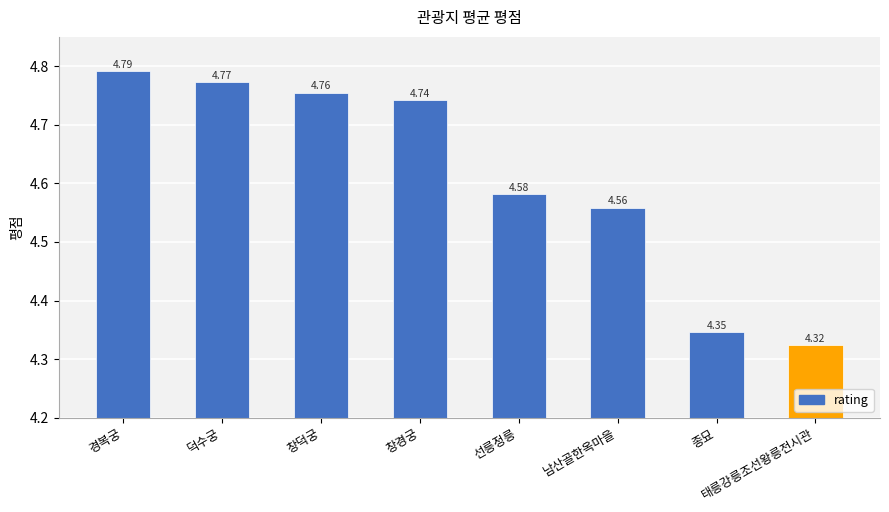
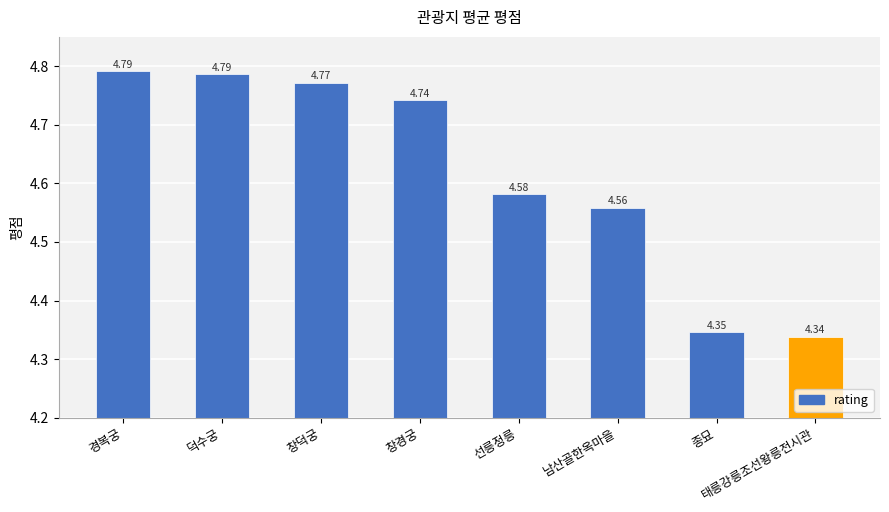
덕수궁: 4.77 -> 4.79
창덕궁: 4.76 -> 4.77
태릉강릉조선왕릉전시관: 4.32 -> 4.34
